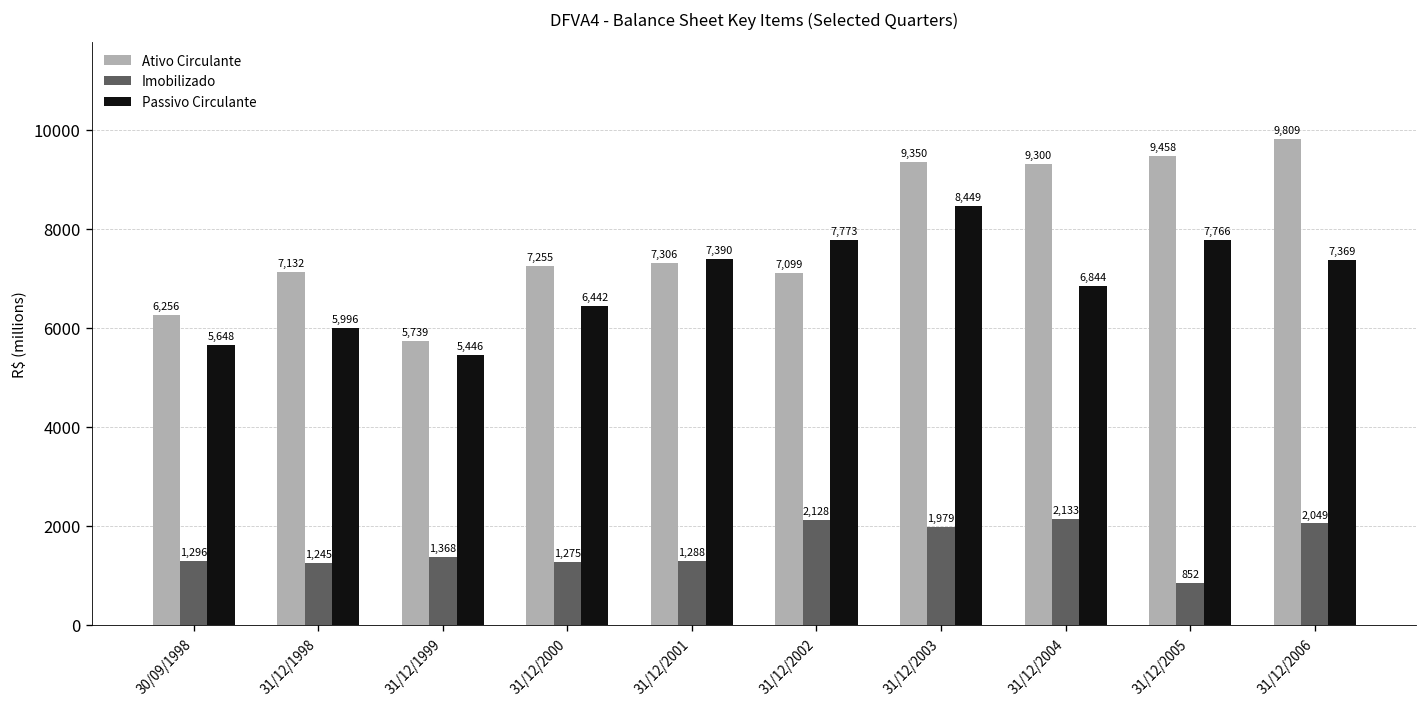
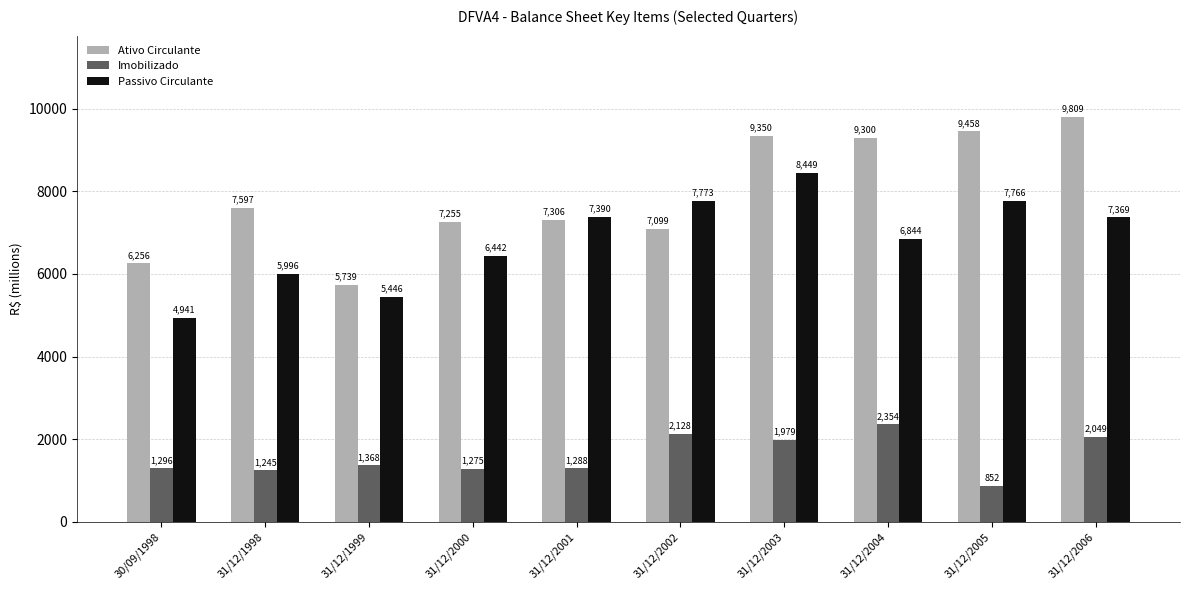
Passivo Circulante, 30/09/1998: 5,648 -> 4,941
Ativo Circulante, 31/12/1998: 7,132 -> 7,597
Imobilizado, 31/12/2004: 2,133 -> 2,354
